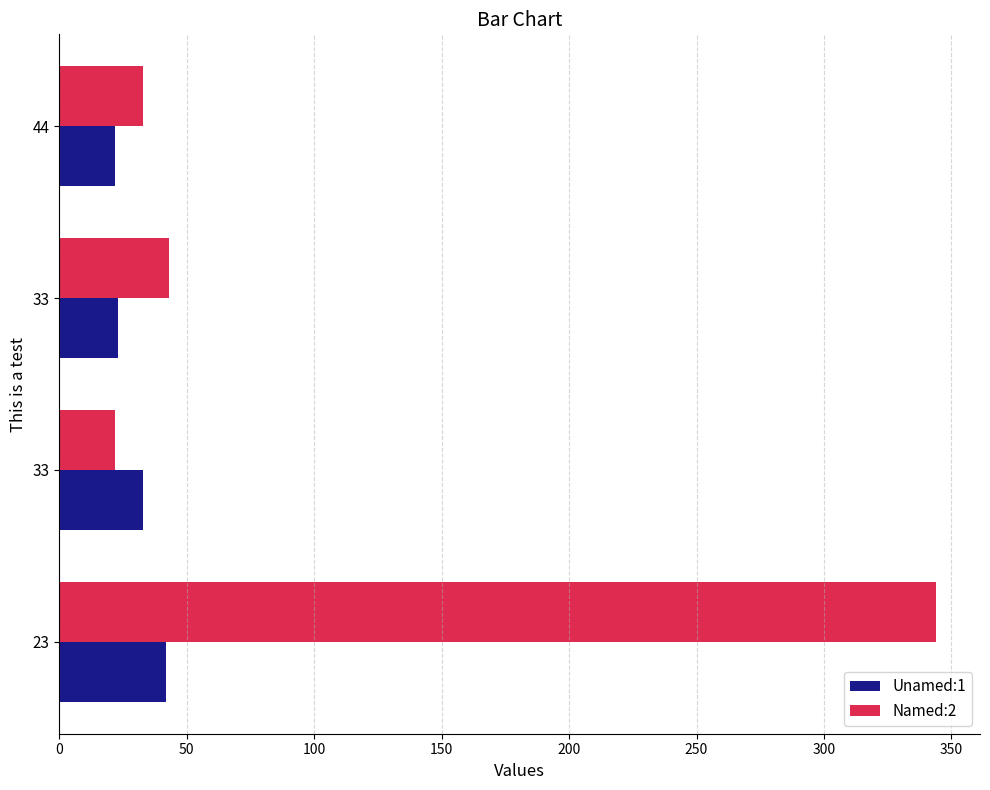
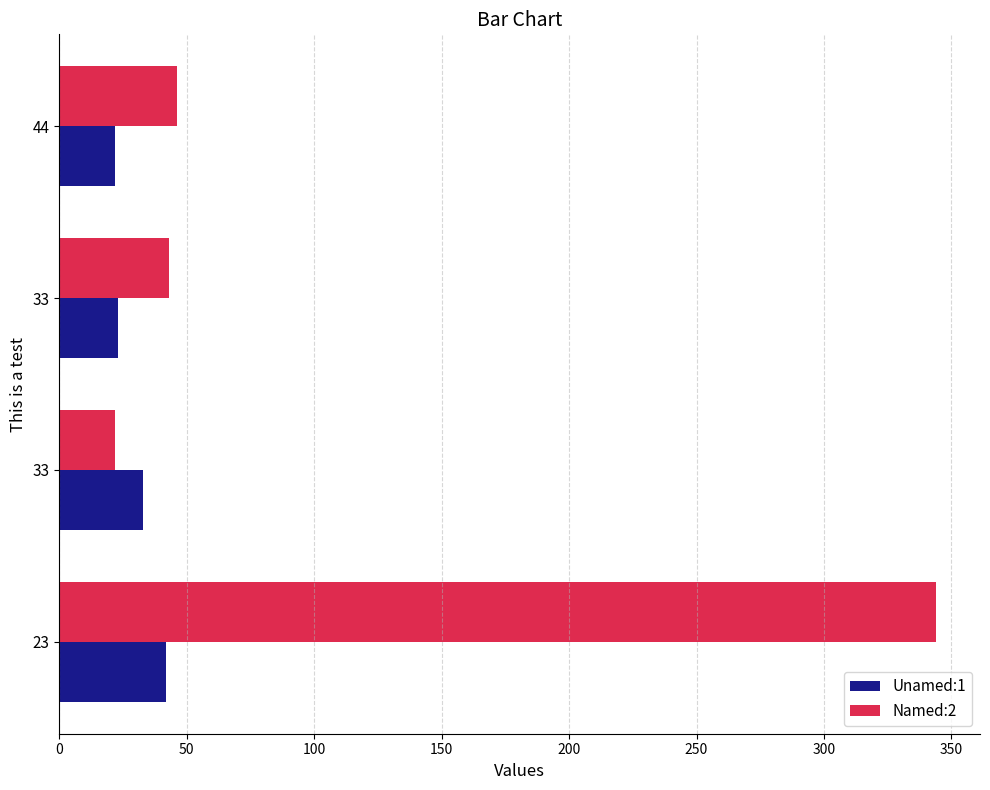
Named:2, 44: 33 -> 46
